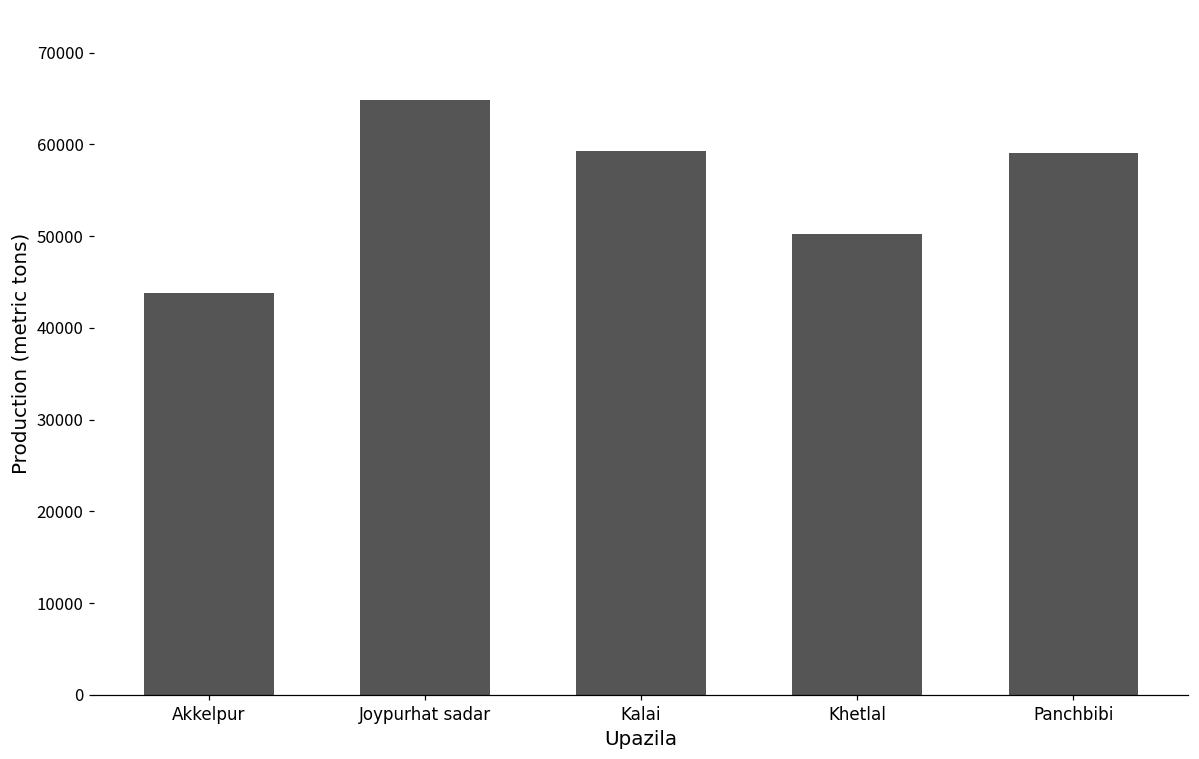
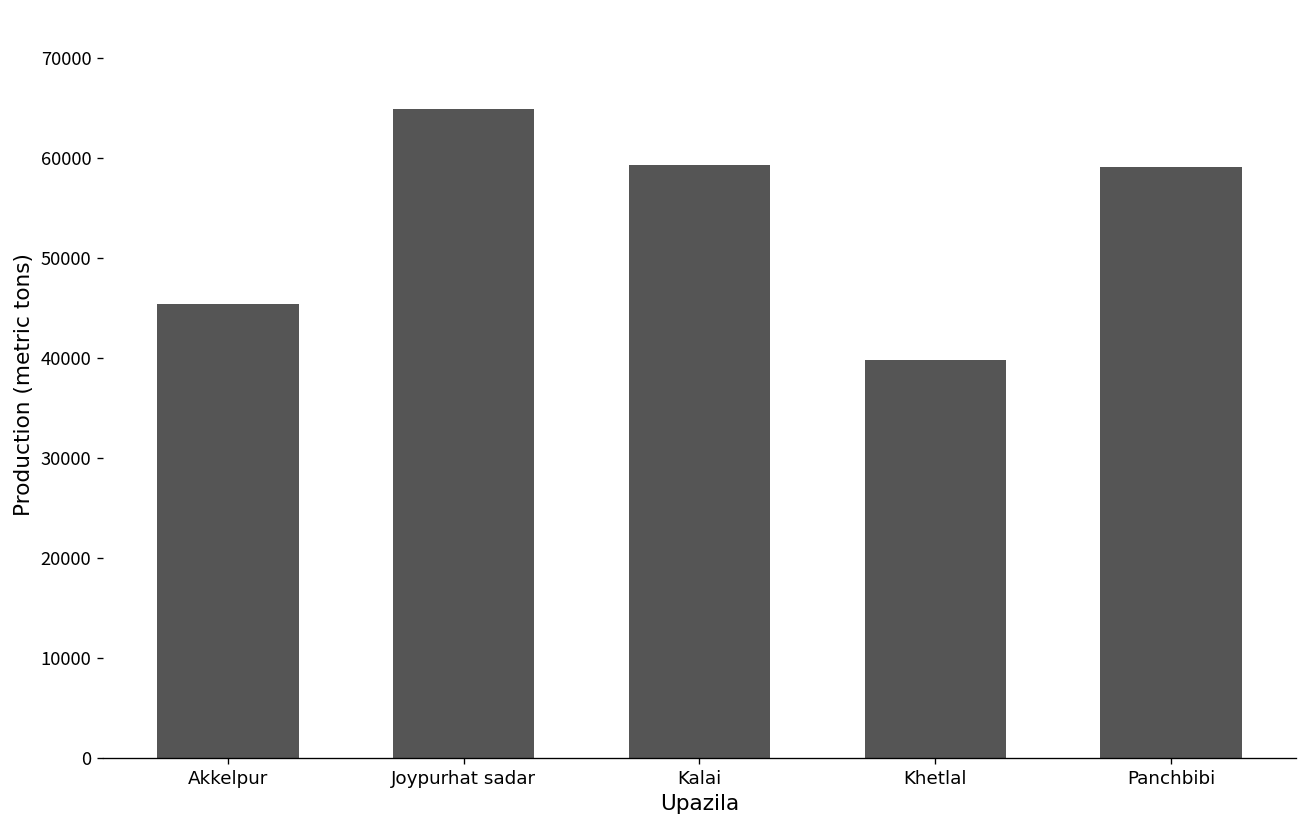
Akkelpur: 44000 -> 45000
Khetlal: 50000 -> 40000
